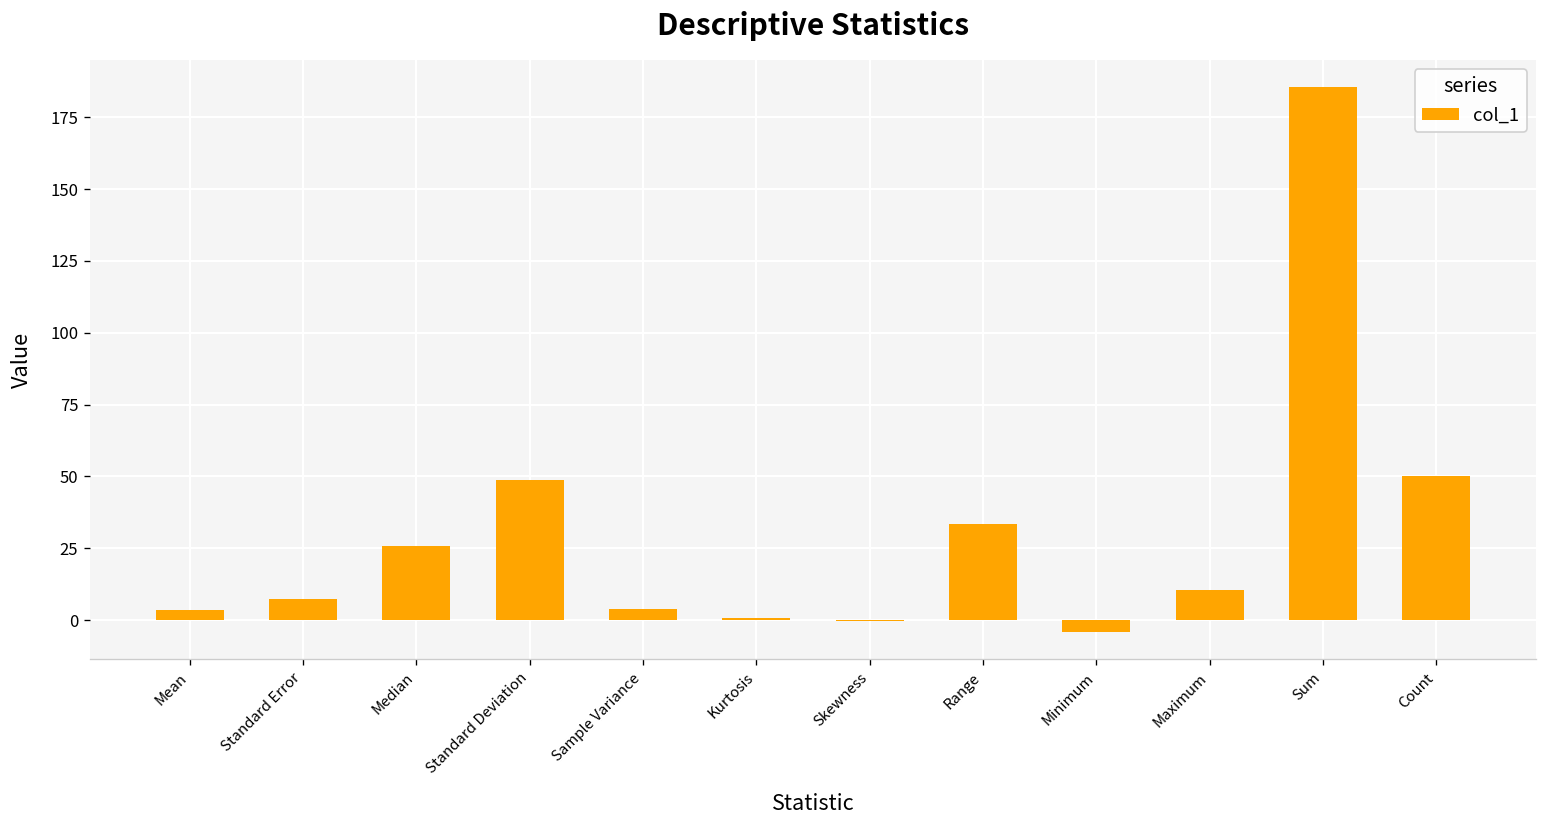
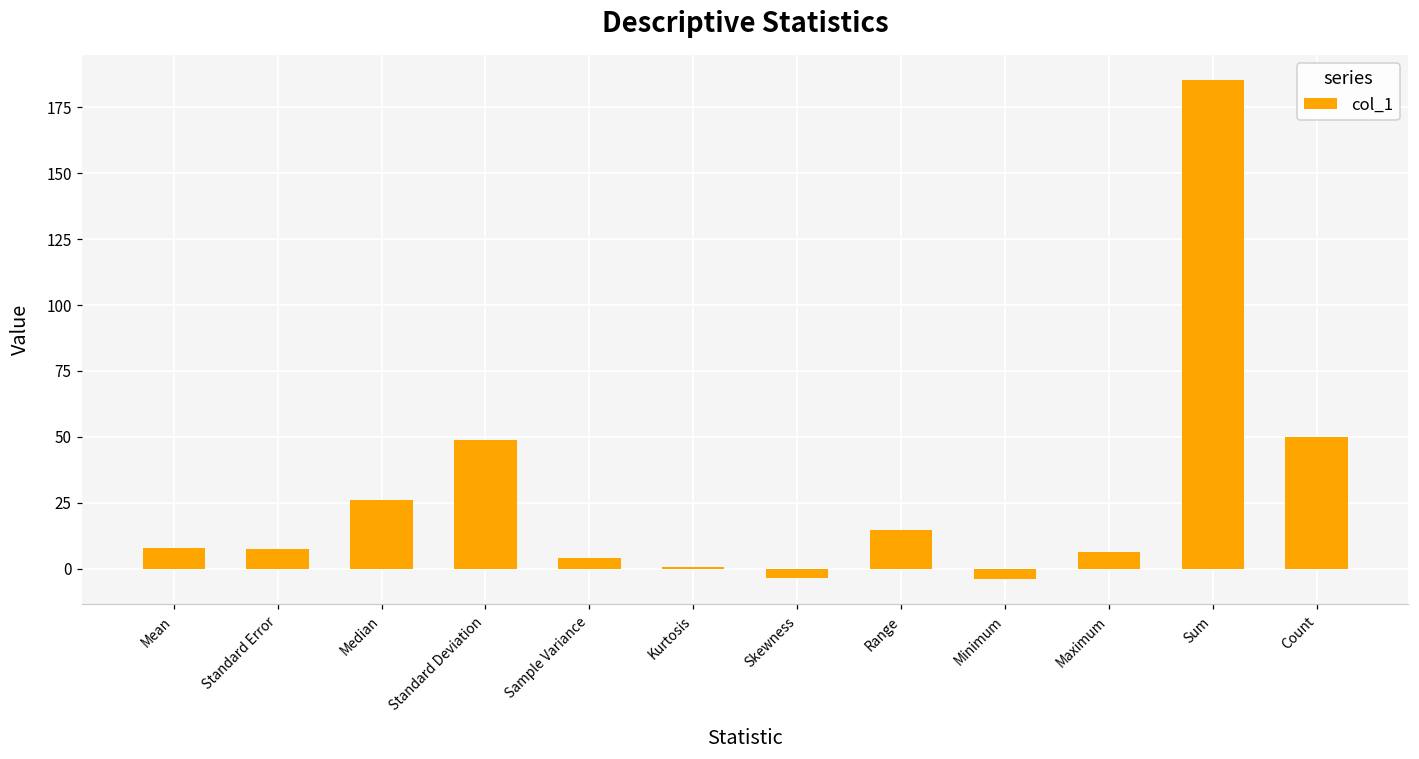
Mean: 4 -> 8
Skewness: 0 -> -4
Range: 34 -> 15
Maximum: 11 -> 6
